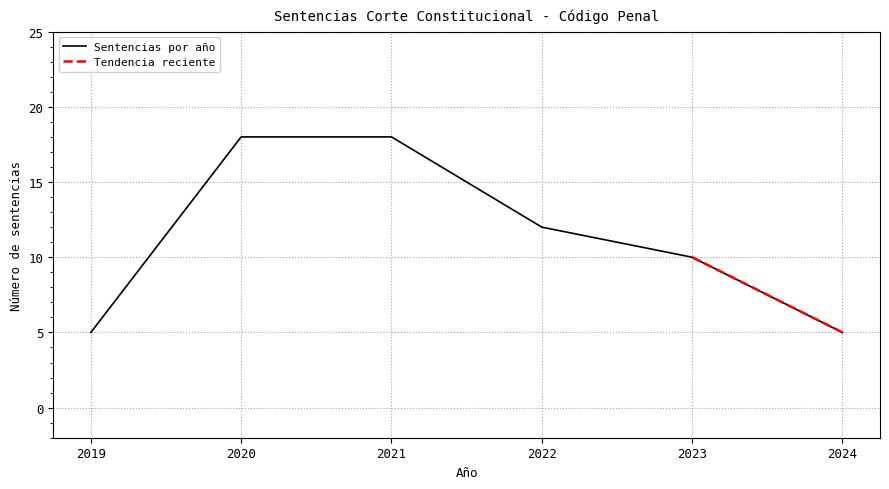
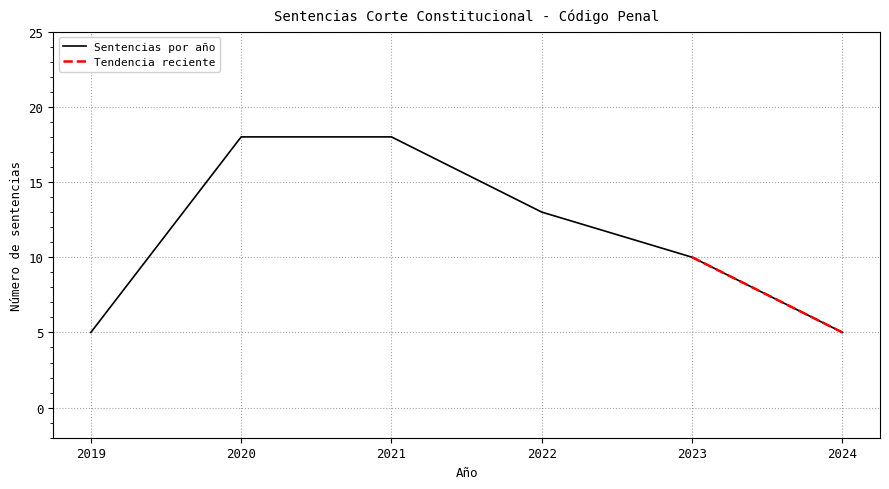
Sentencias por año, 2022: 12 -> 13
